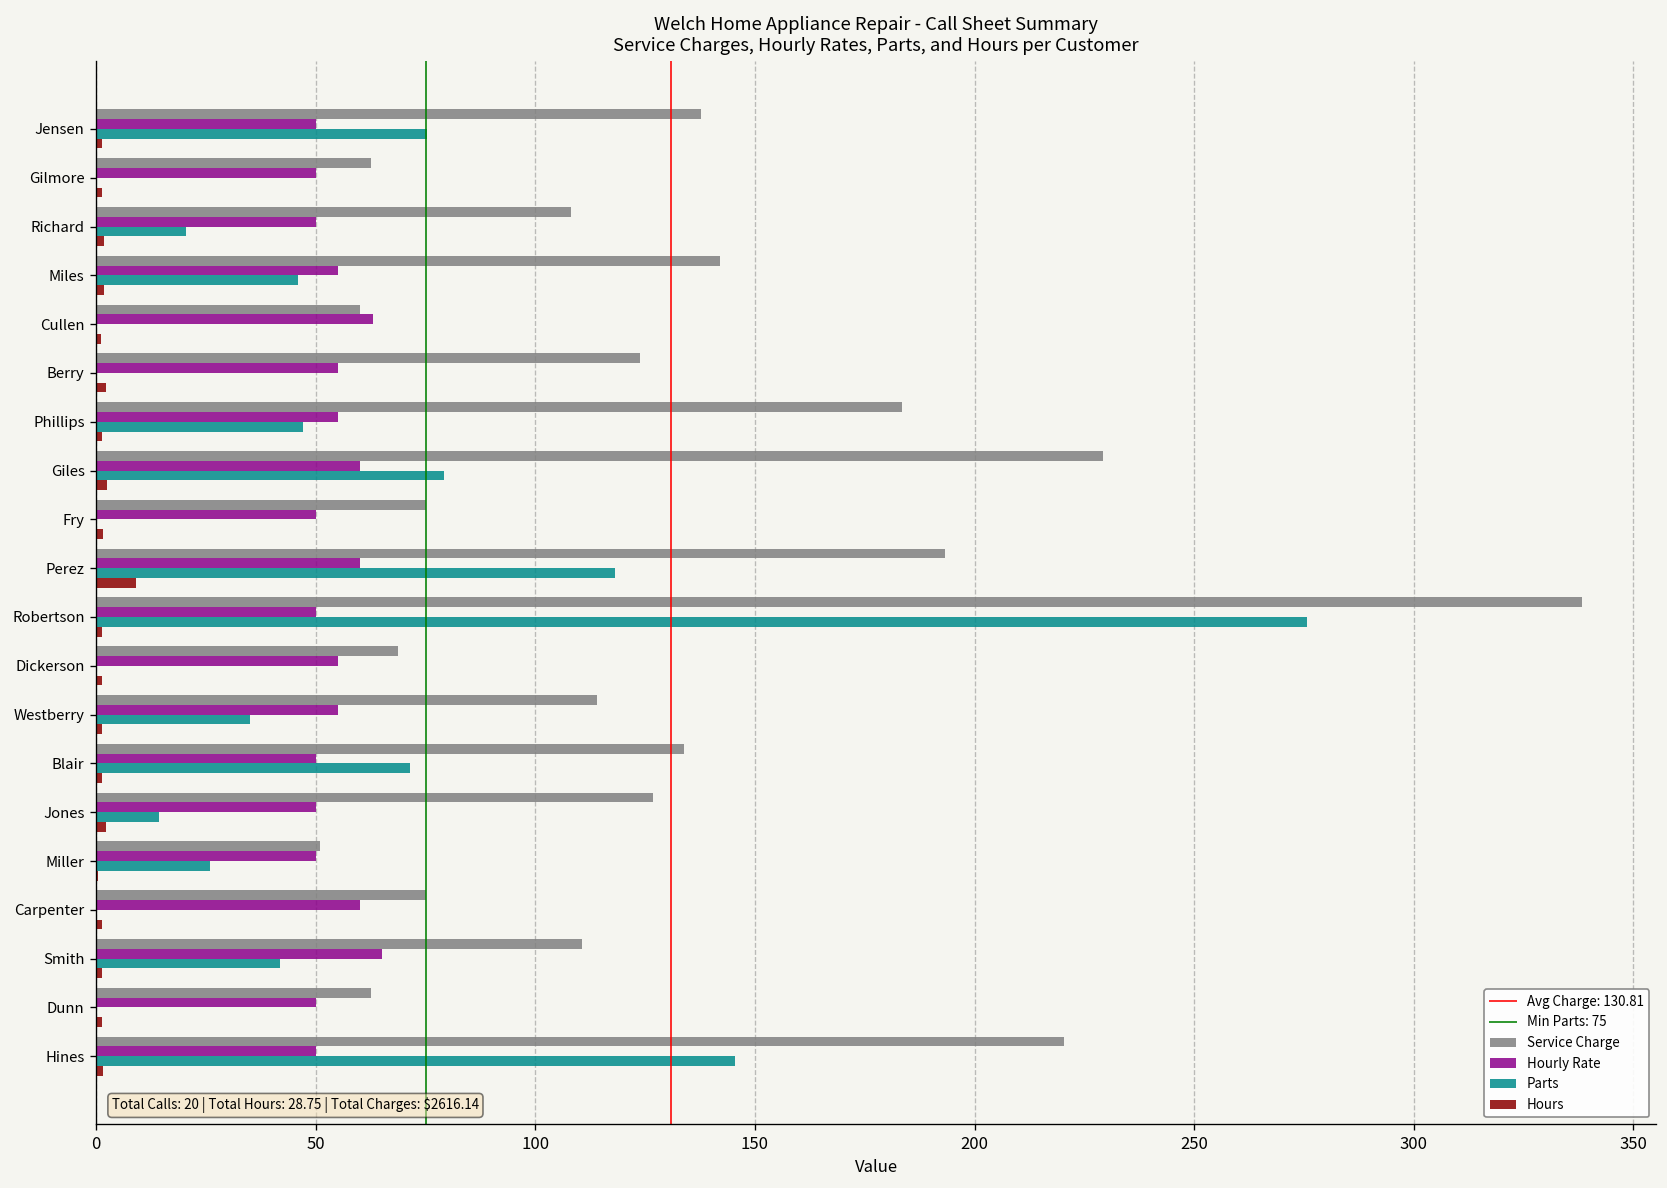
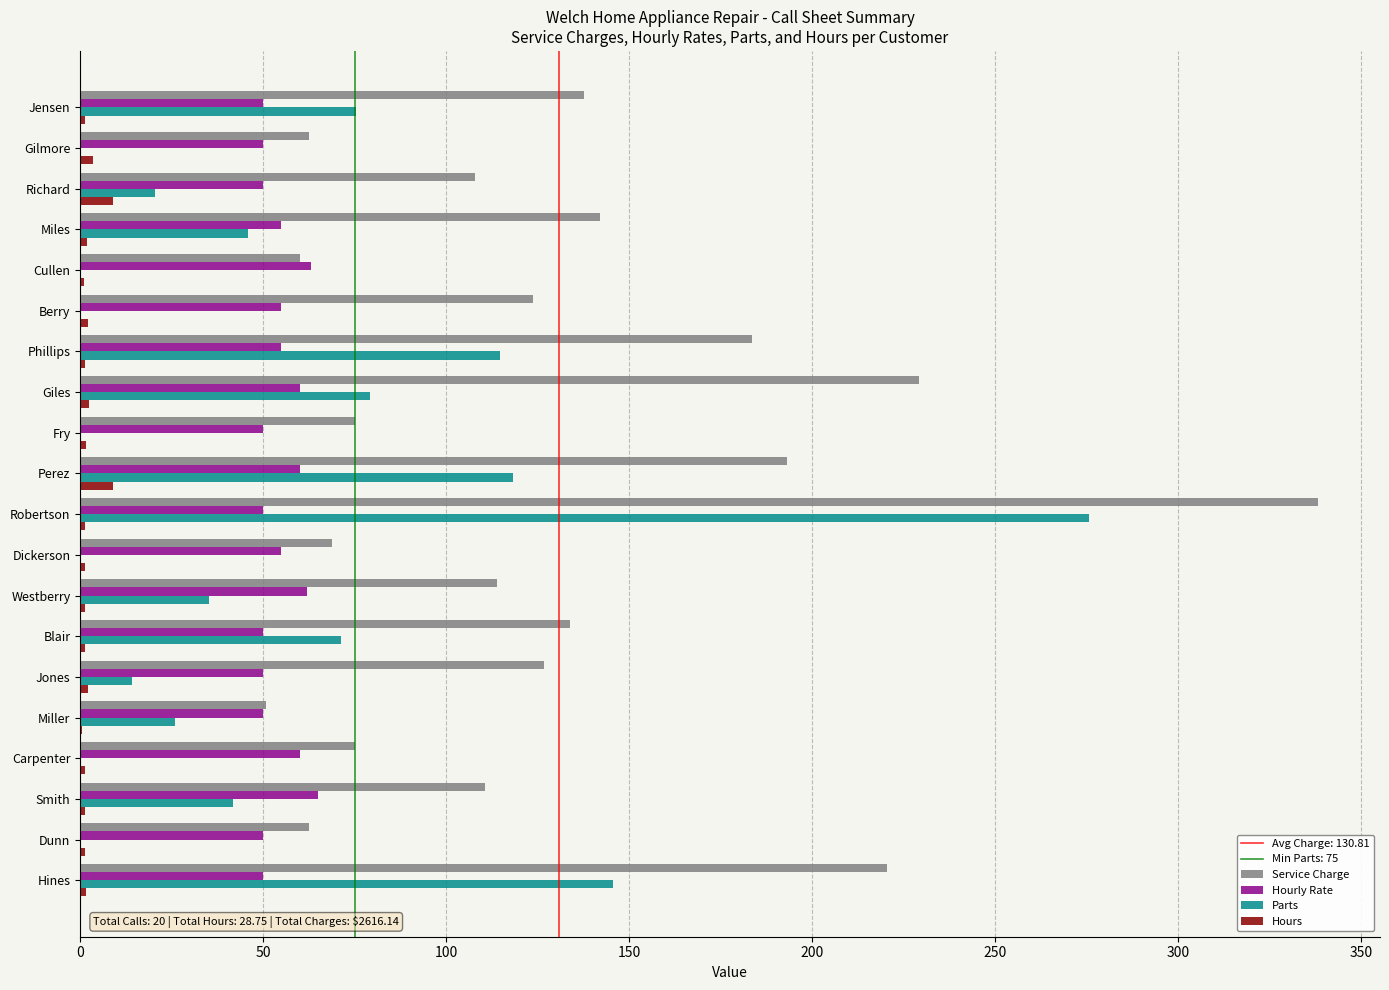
Hours, Gilmore: 1 -> 4
Hours, Richard: 2 -> 9
Parts, Phillips: 47 -> 115
Hourly Rate, Westberry: 55 -> 62
